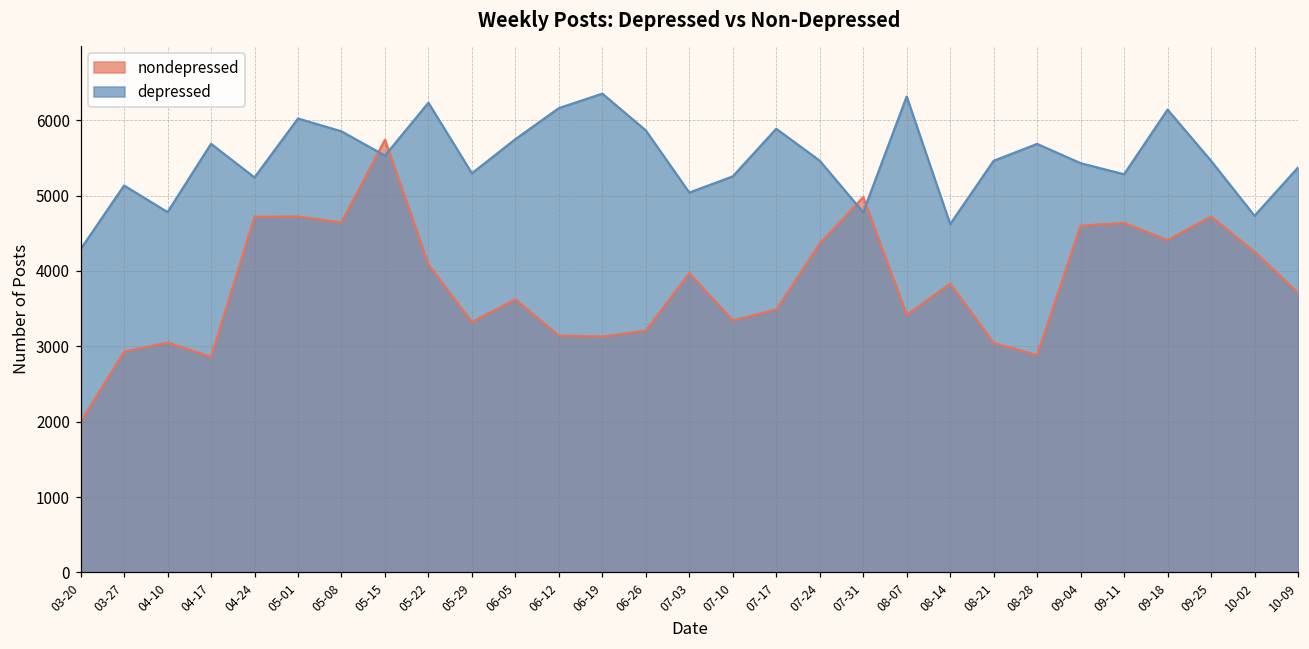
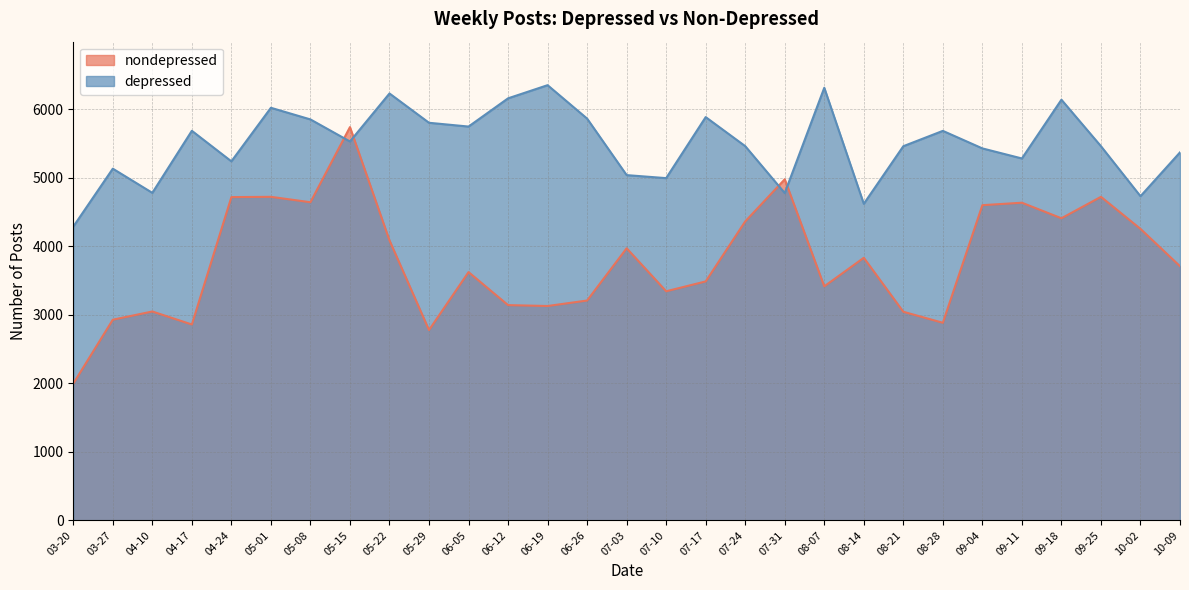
nondepressed, 05-29: 3300 -> 2800
depressed, 05-29: 5300 -> 5800
depressed, 07-10: 5300 -> 5000
